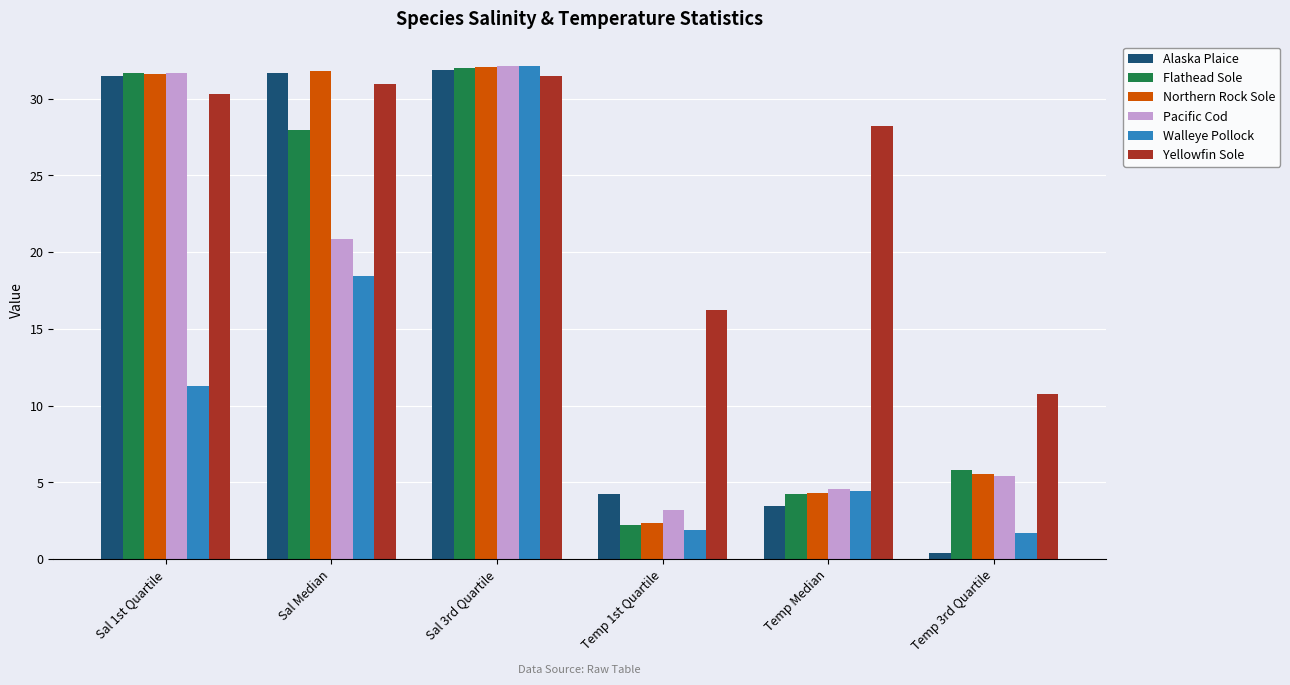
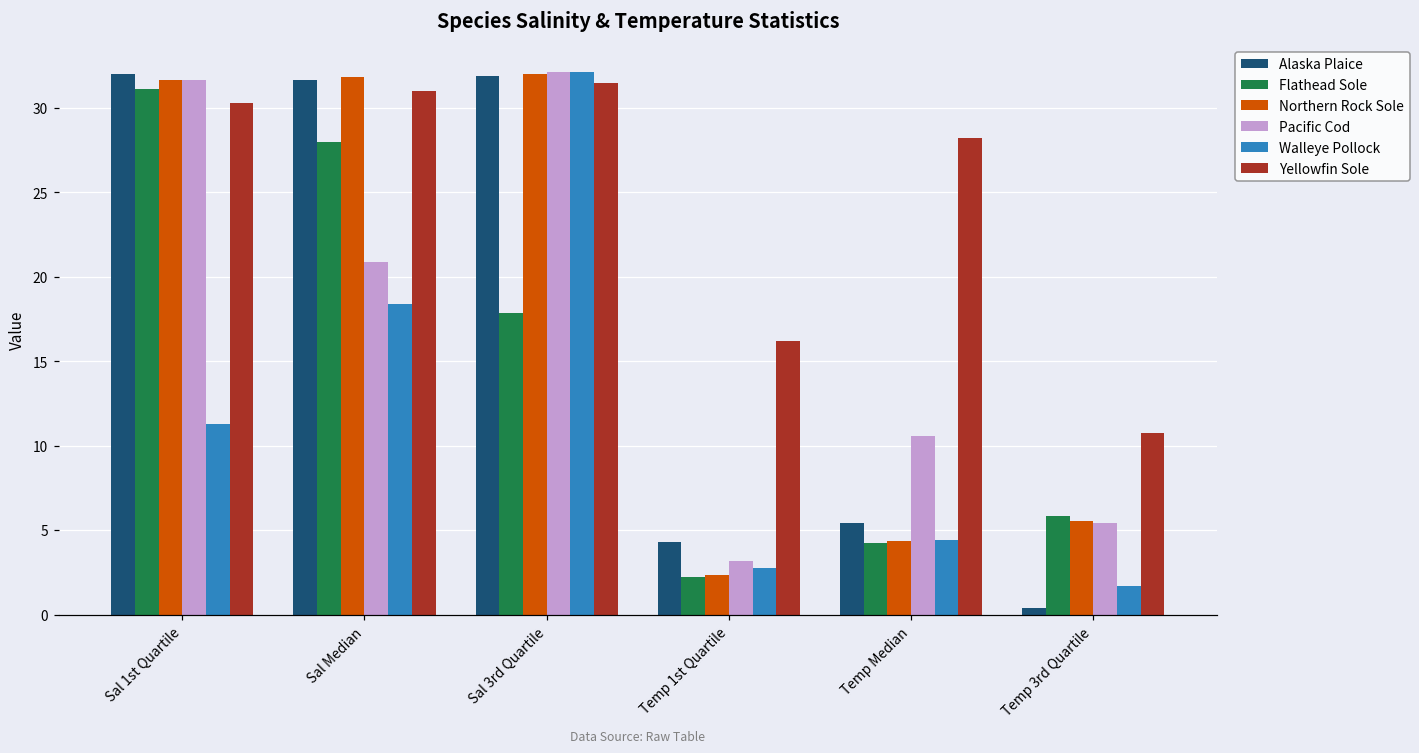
Alaska Plaice, Sal 1st Quartile: 31.5 -> 32.0
Flathead Sole, Sal 1st Quartile: 31.6 -> 31.1
Flathead Sole, Sal 3rd Quartile: 32.0 -> 17.9
Walleye Pollock, Temp 1st Quartile: 1.9 -> 2.8
Alaska Plaice, Temp Median: 3.5 -> 5.4
Pacific Cod, Temp Median: 4.6 -> 10.6
